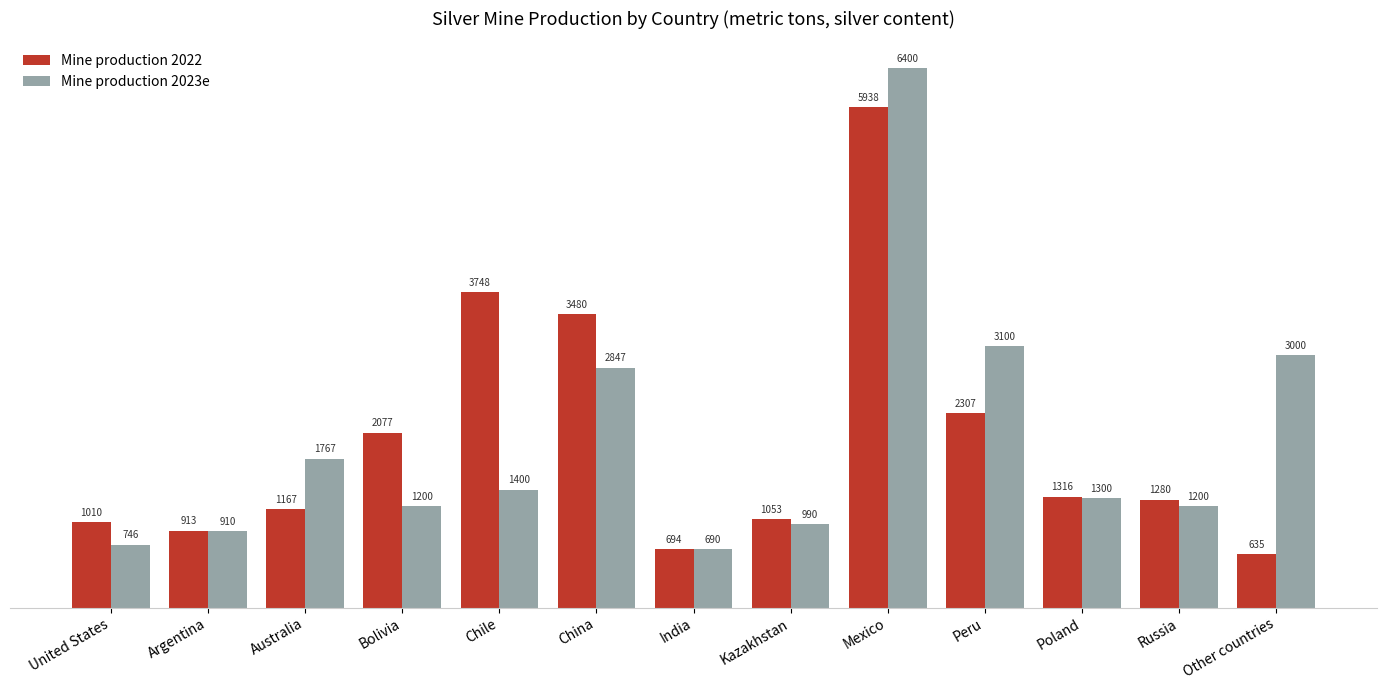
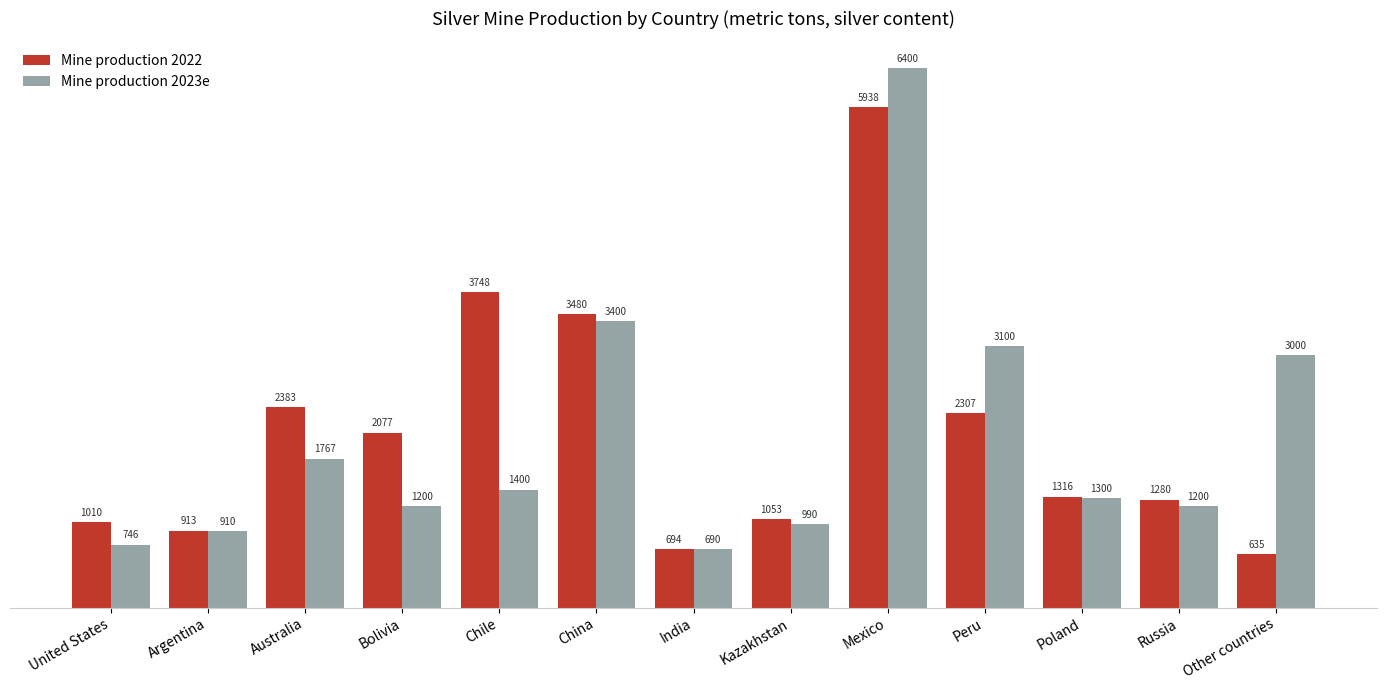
Mine production 2022, Australia: 1167 -> 2383
Mine production 2023e, China: 2847 -> 3400
